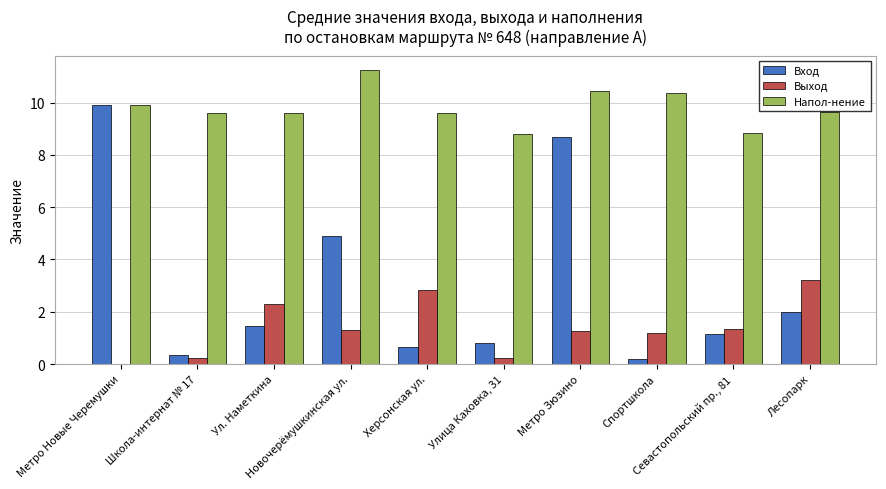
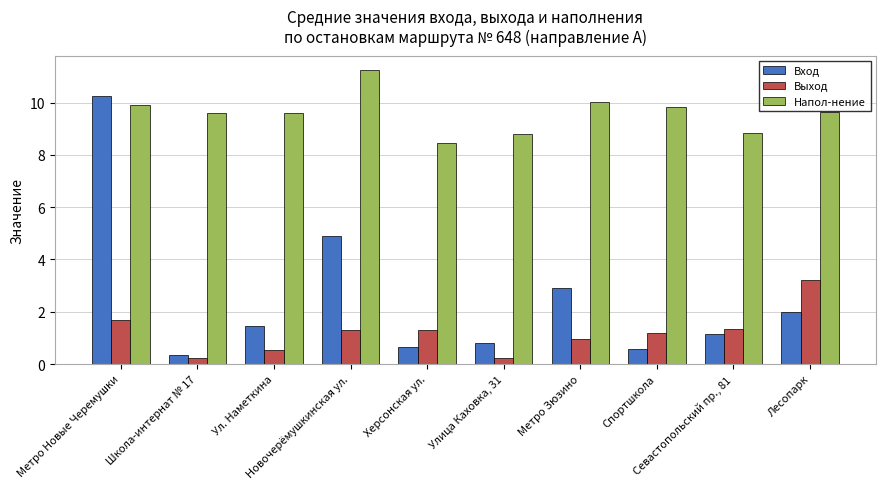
Вход, Метро Новые Черемушки: 9.9 -> 10.3
Выход, Метро Новые Черемушки: 0.0 -> 1.7
Выход, Ул. Наметкина: 2.3 -> 0.5
Выход, Херсонская ул.: 2.8 -> 1.3
Напол-нение, Херсонская ул.: 9.6 -> 8.5
Вход, Метро Зюзино: 8.7 -> 2.9
Выход, Метро Зюзино: 1.3 -> 1.0
Напол-нение, Метро Зюзино: 10.4 -> 10.0
Вход, Спортшкола: 0.2 -> 0.6
Напол-нение, Спортшкола: 10.4 -> 9.8
